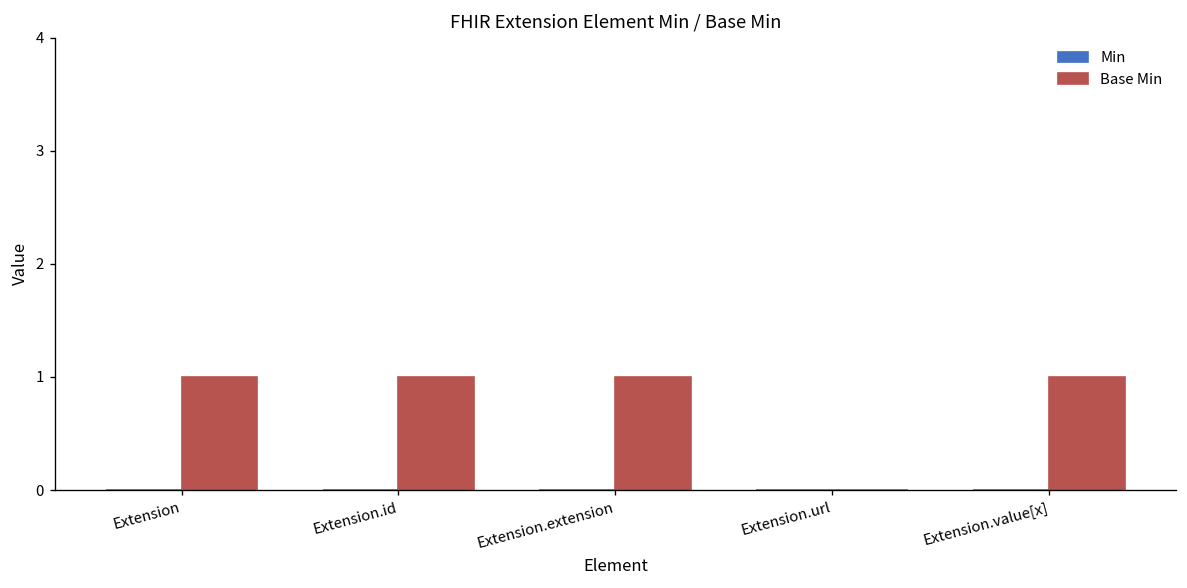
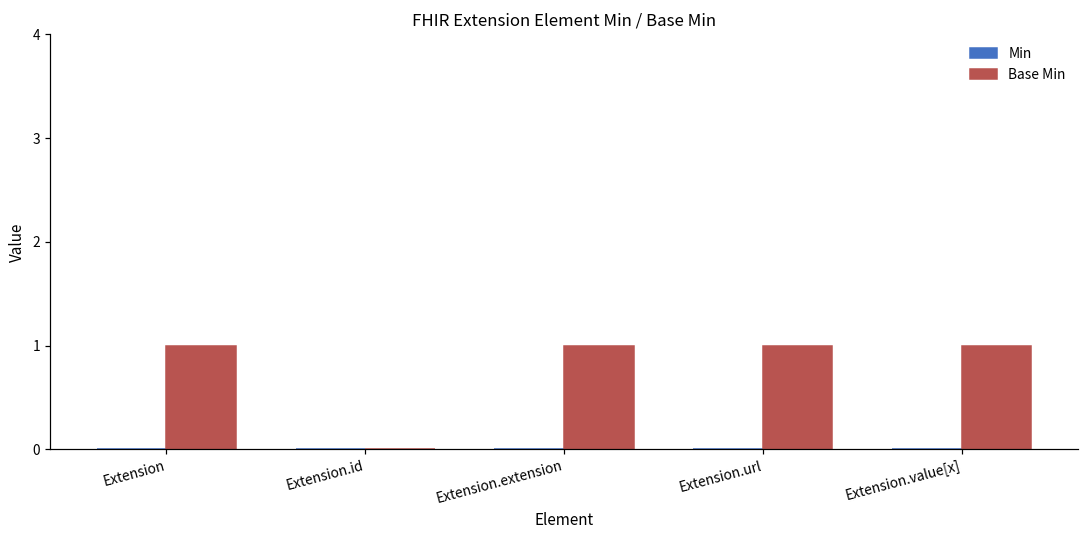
Base Min, Extension.id: 1 -> 0
Base Min, Extension.url: 0 -> 1
